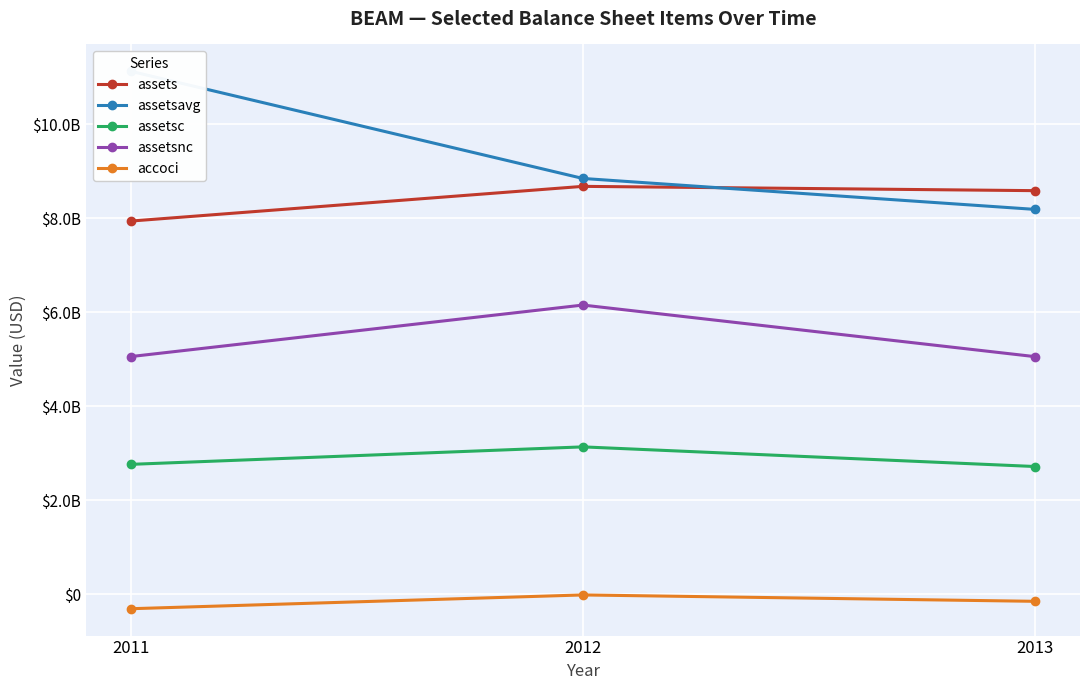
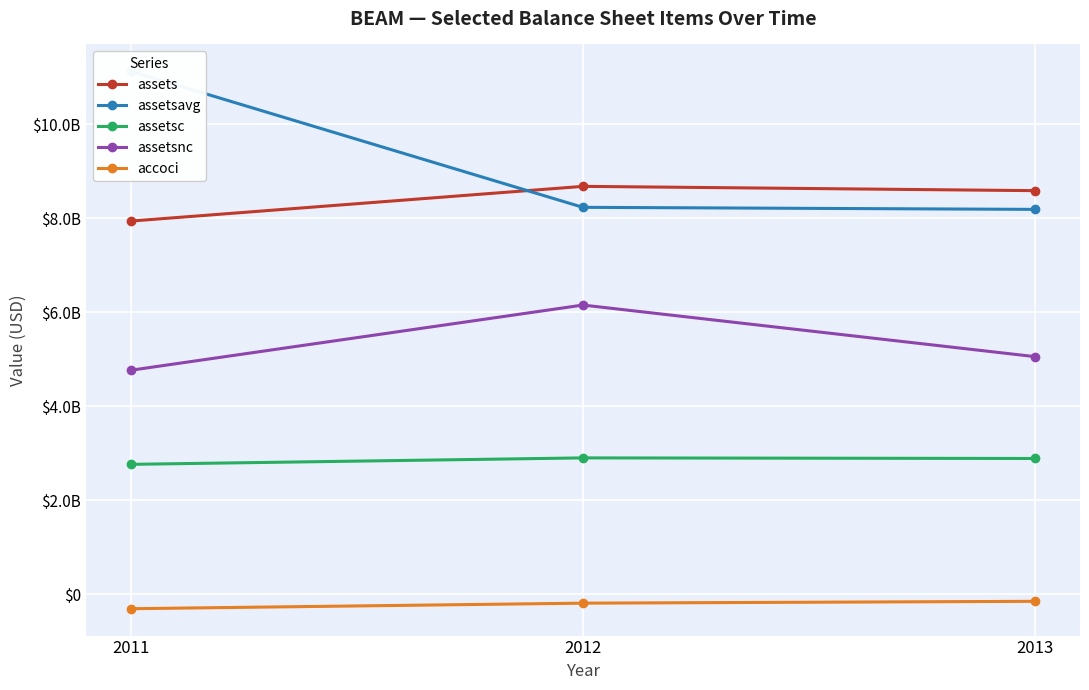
assetsnc, 2011: $5100000000 -> $4800000000
assetsavg, 2012: $8800000000 -> $8200000000
assetsc, 2012: $3100000000 -> $2900000000
accoci, 2012: $0 -> $-200000000
assetsc, 2013: $2700000000 -> $2900000000
